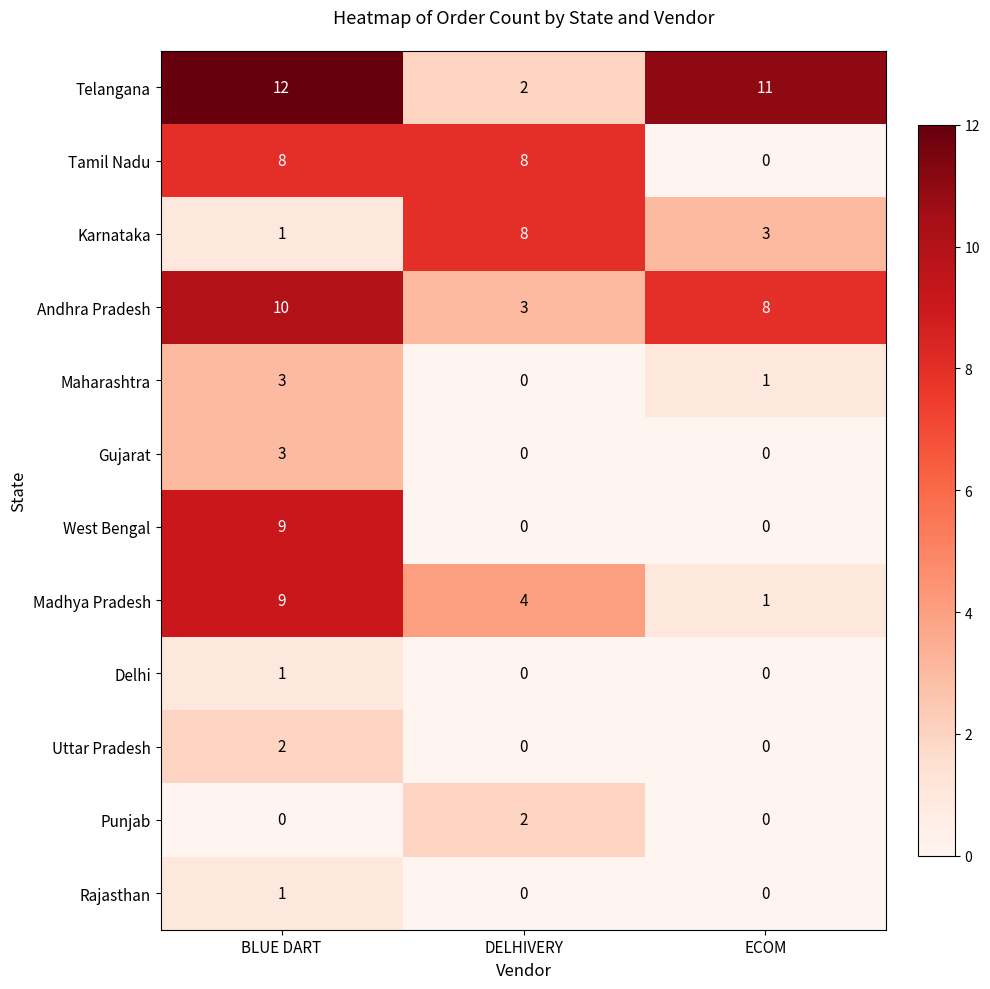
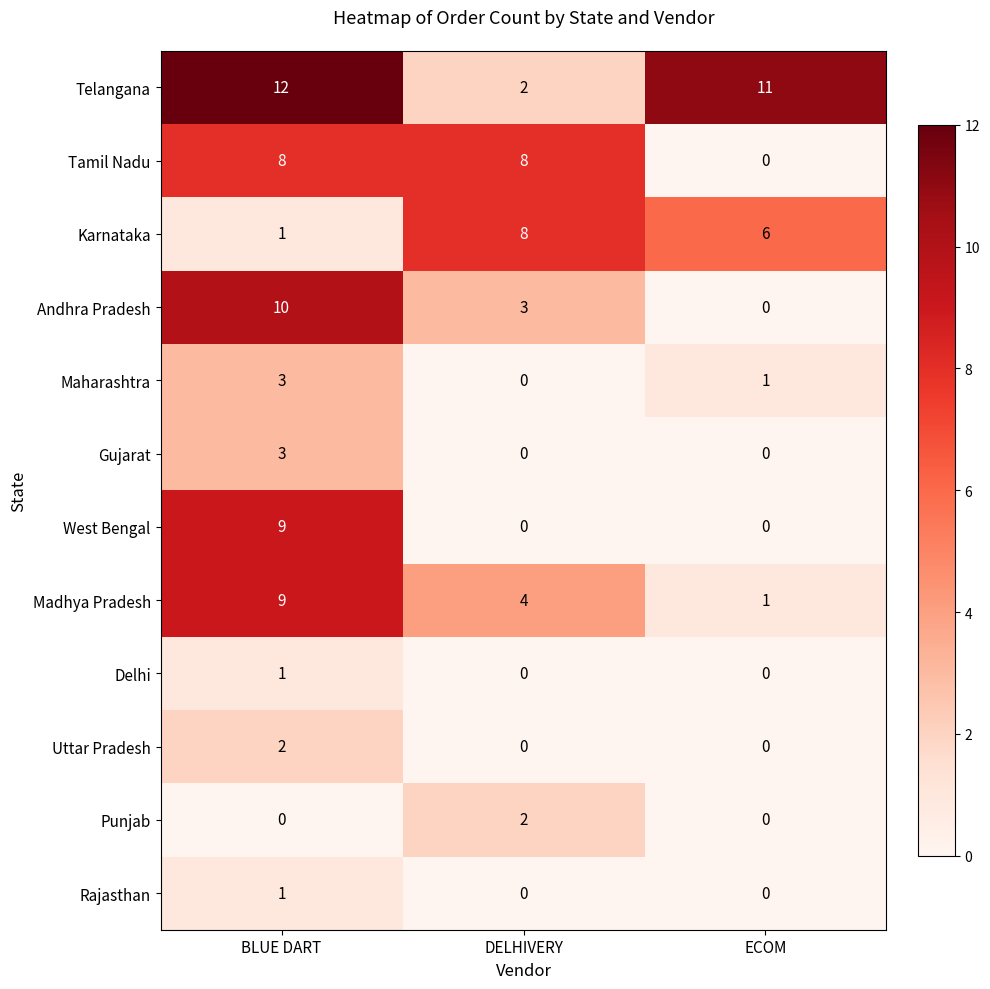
Karnataka, ECOM: 3 -> 6
Andhra Pradesh, ECOM: 8 -> 0
